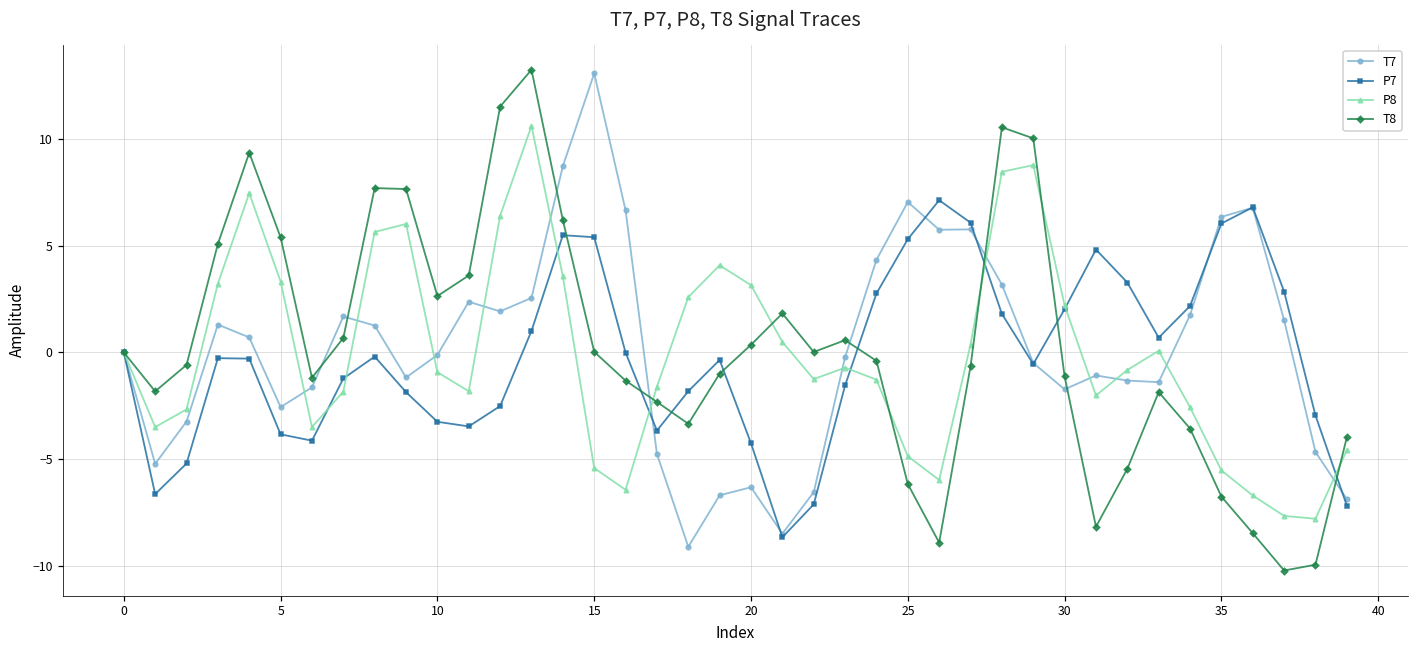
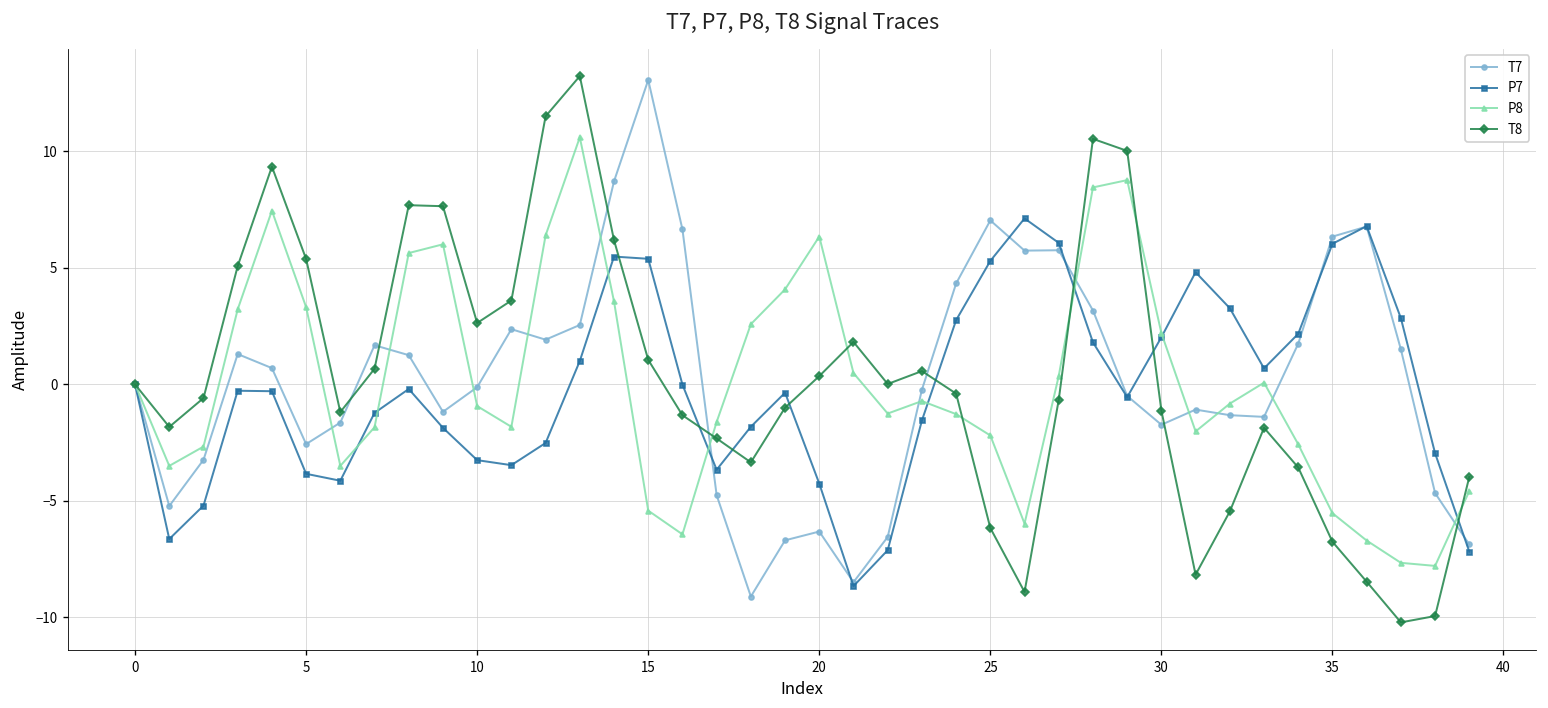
T8, 15: 0.0 -> 1.1
P8, 20: 3.1 -> 6.3
P8, 25: -4.9 -> -2.2
